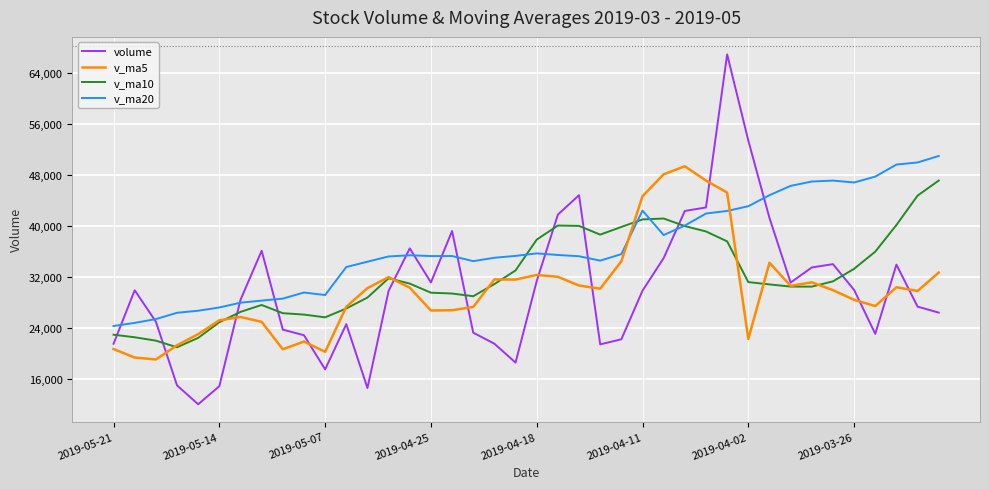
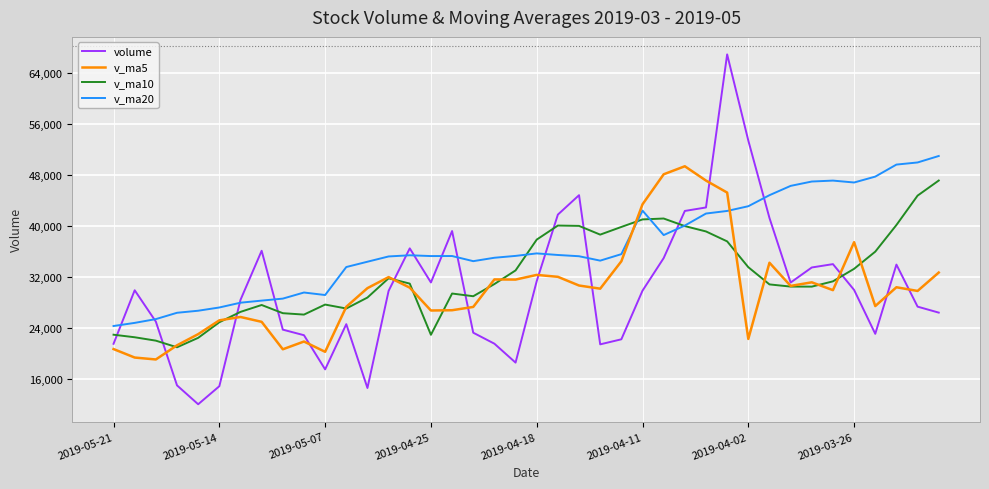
v_ma10, 2019-05-07: 26,000 -> 28,000
v_ma10, 2019-04-25: 29,000 -> 23,000
v_ma5, 2019-04-11: 45,000 -> 43,000
v_ma10, 2019-04-02: 31,000 -> 33,000
v_ma5, 2019-03-26: 28,000 -> 37,000
